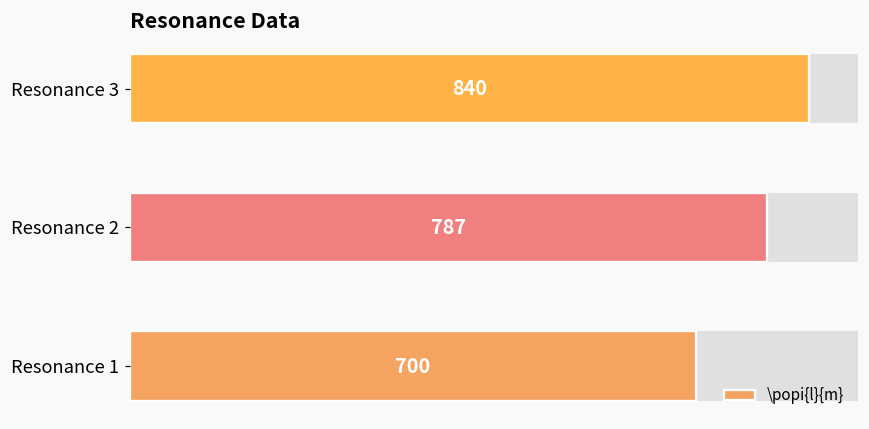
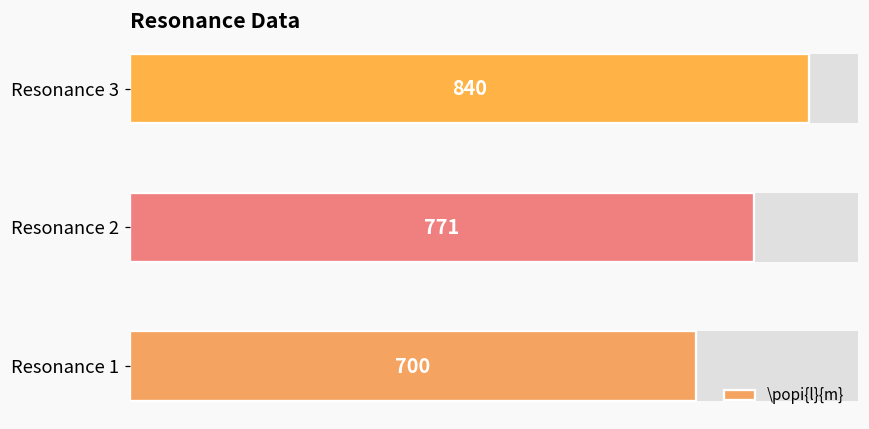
\popi{l}{m}, Resonance 2: 787 -> 771
